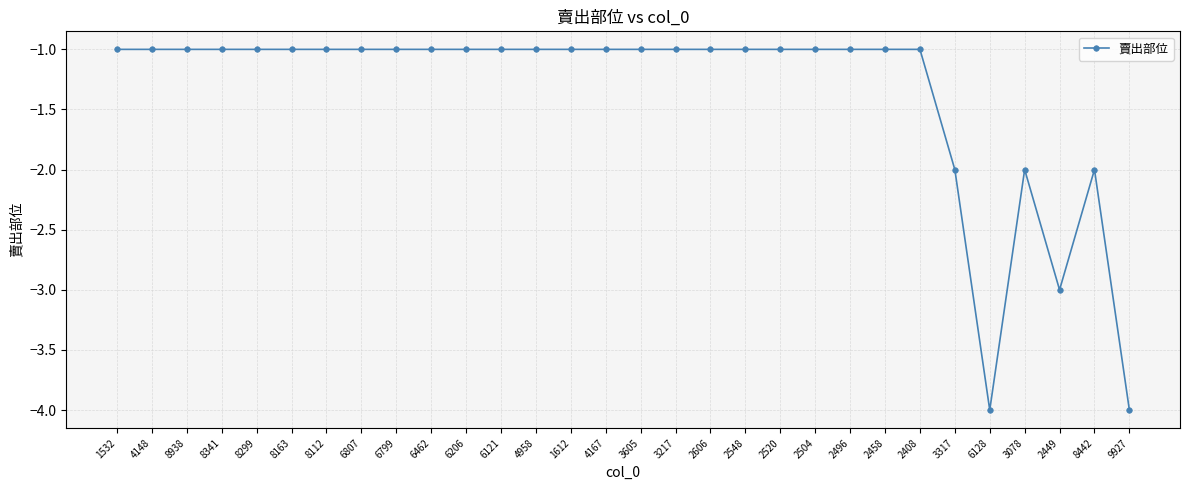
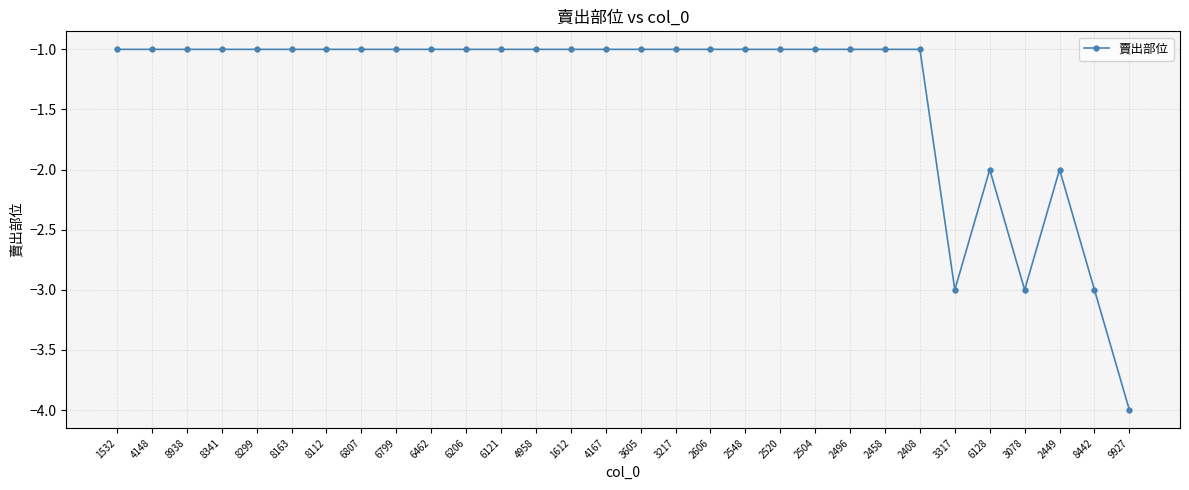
3317: -2 -> -3
6128: -4 -> -2
3078: -2 -> -3
2449: -3 -> -2
8442: -2 -> -3
